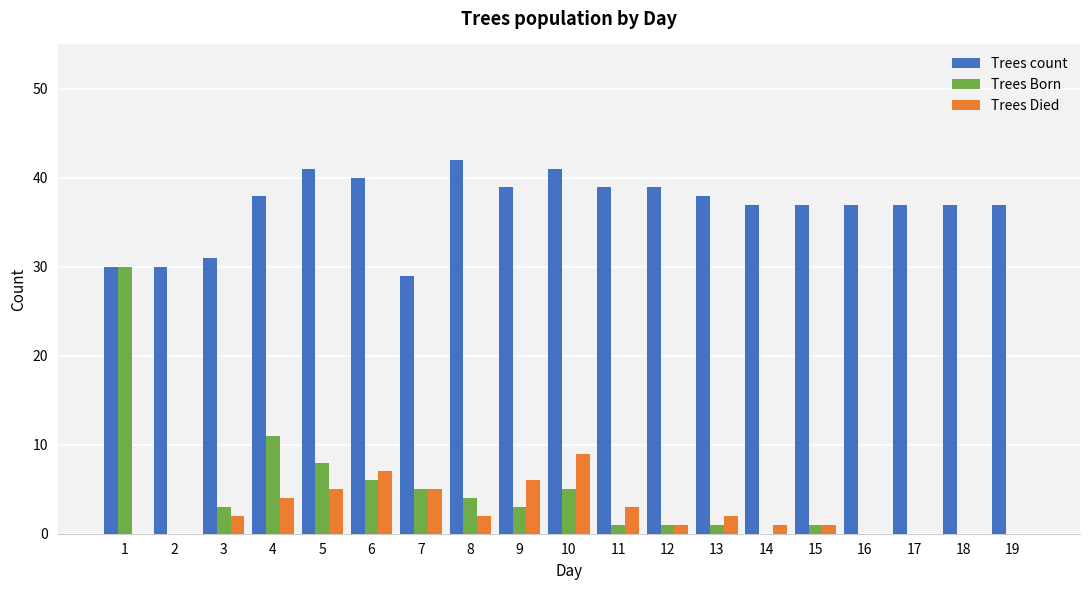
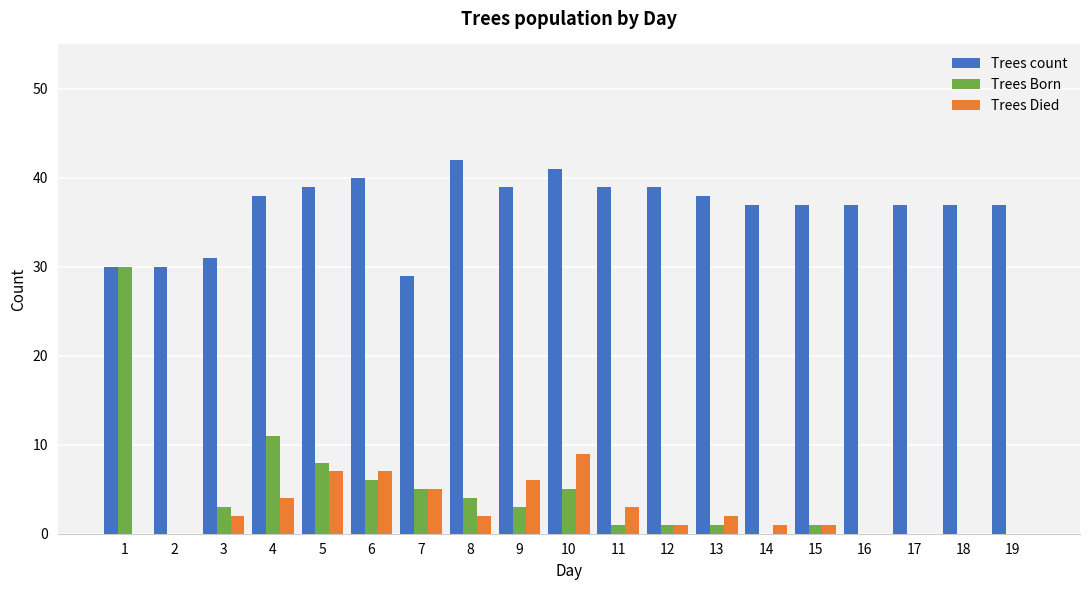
Trees count, 5: 41 -> 39
Trees Died, 5: 5 -> 7
